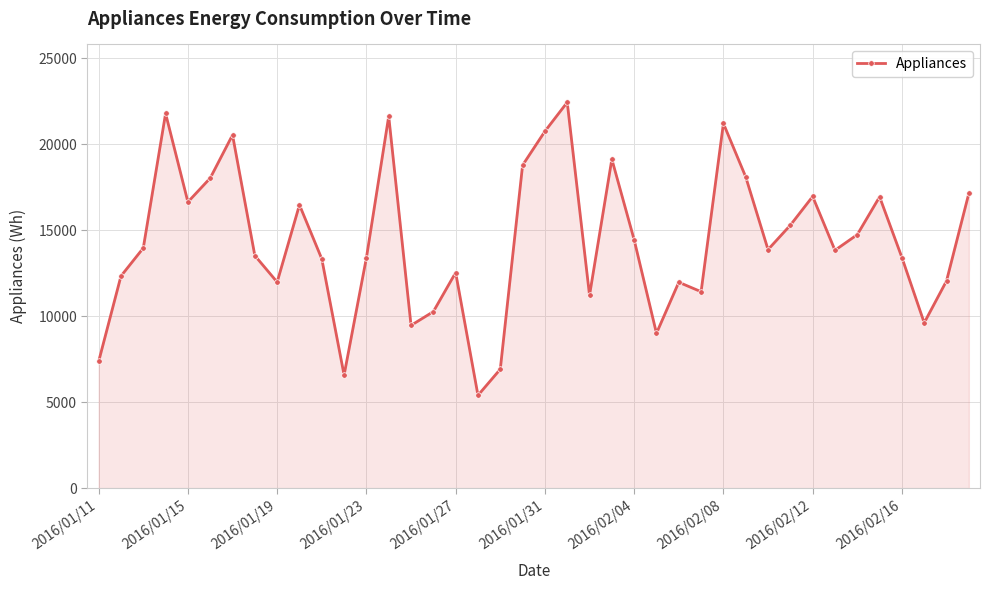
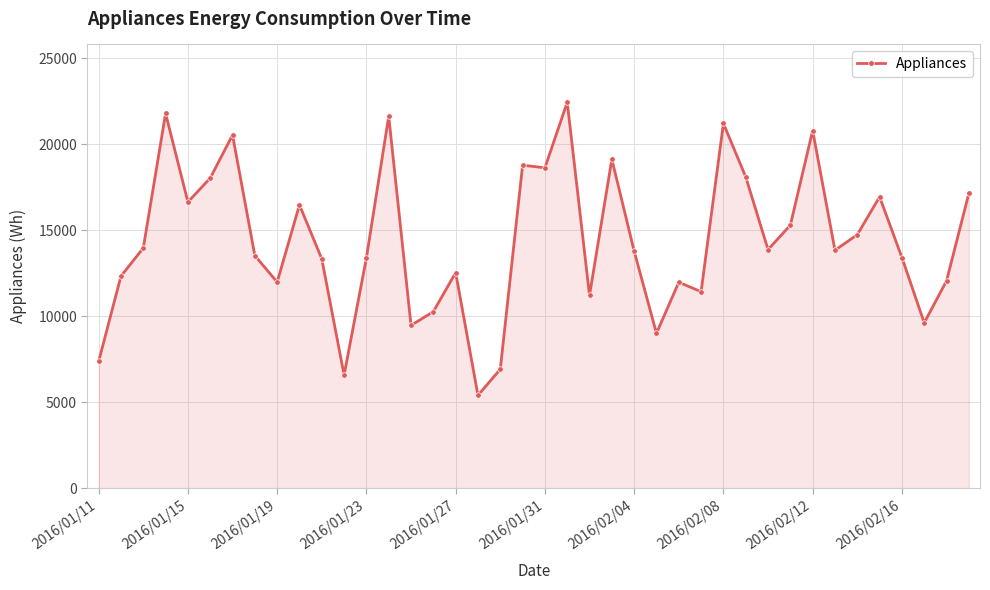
2016/01/31: 20800 -> 18600
2016/02/04: 14500 -> 13800
2016/02/12: 17000 -> 20800
